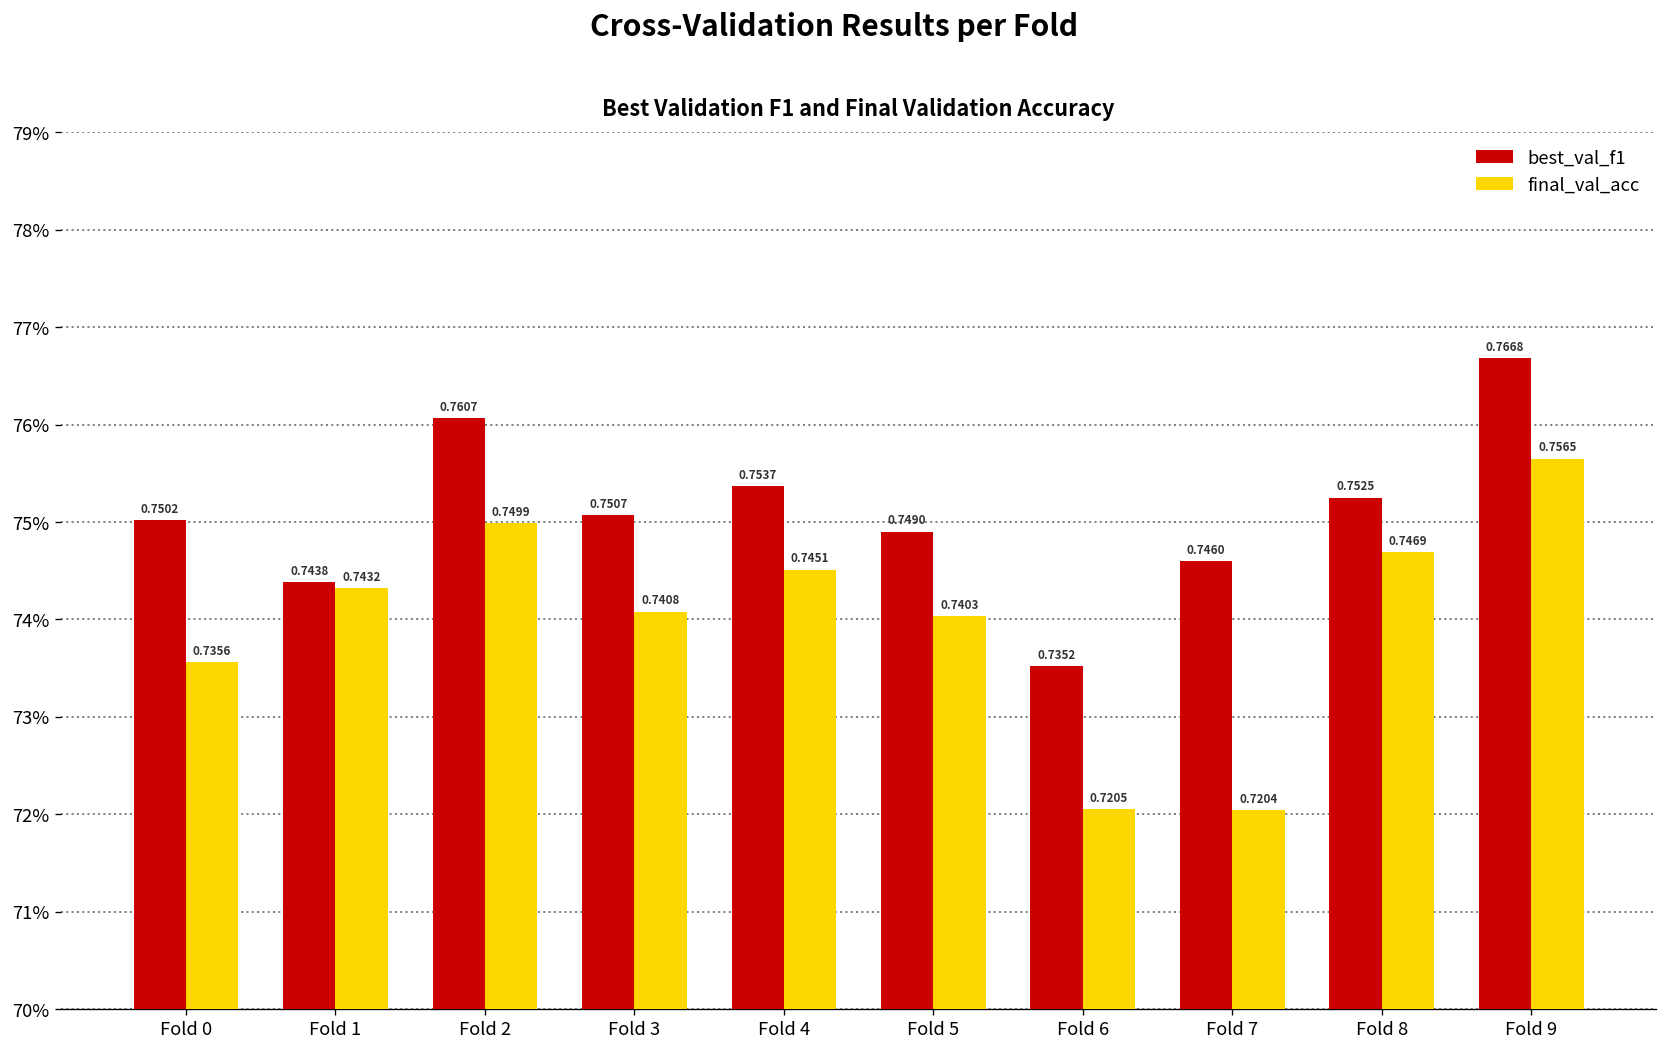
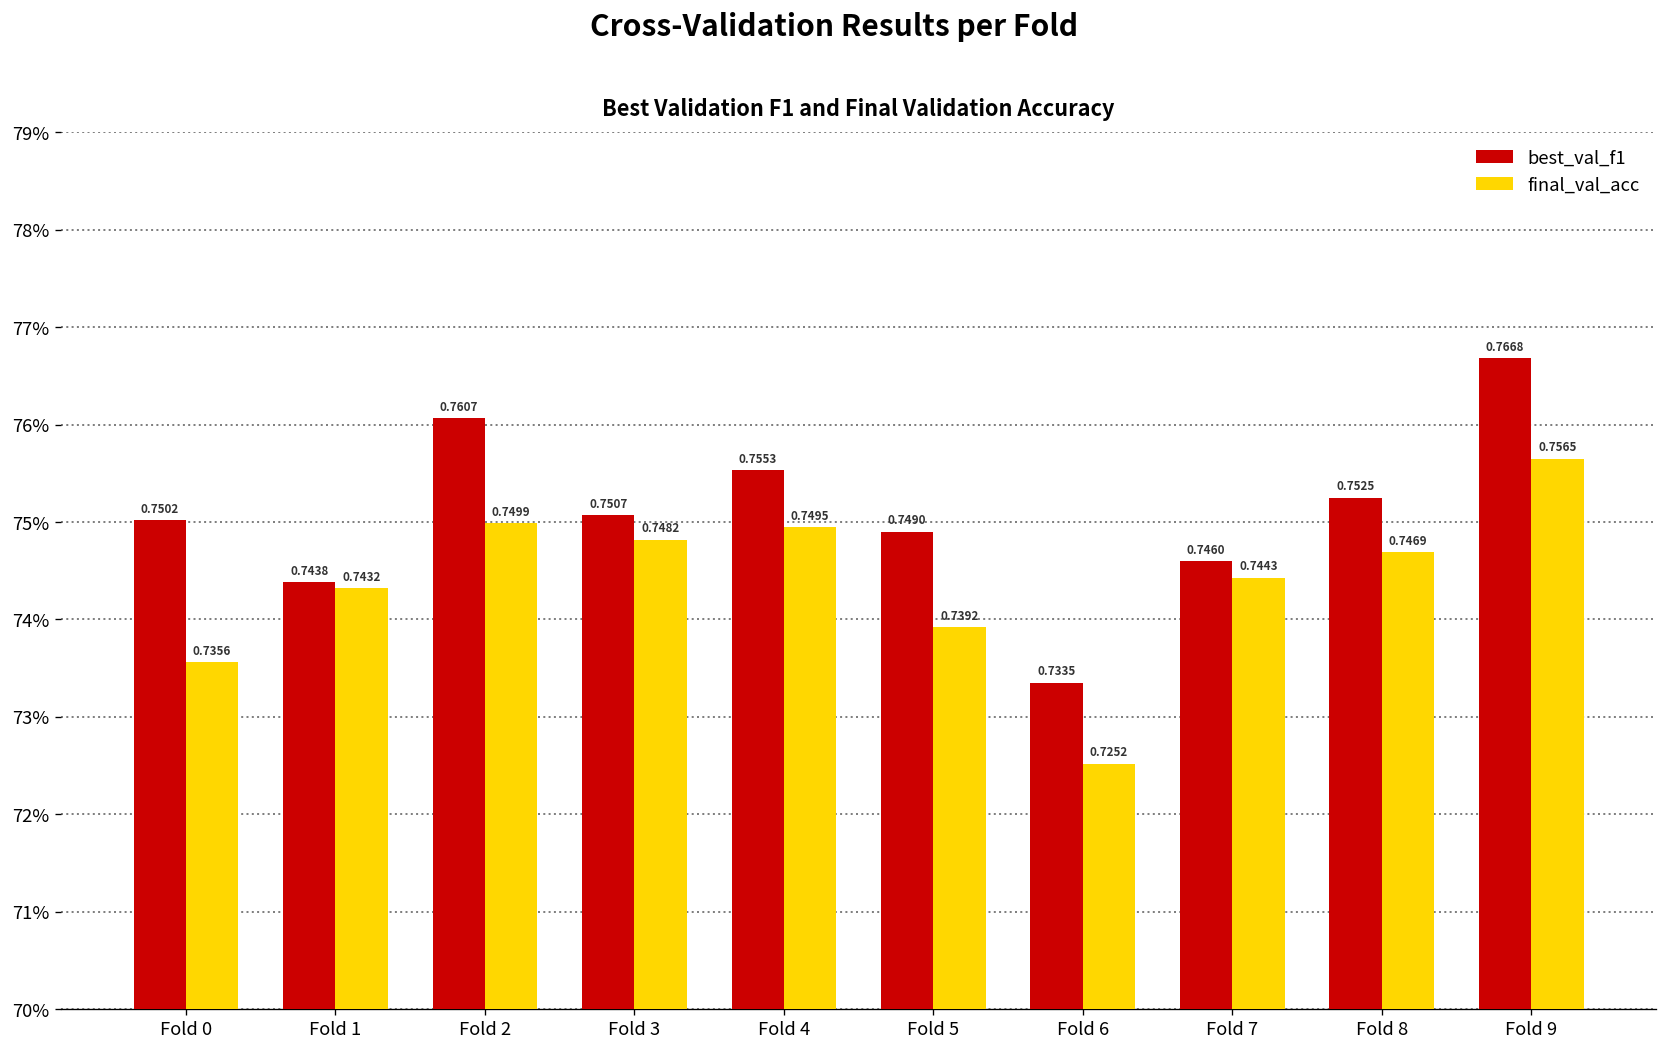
final_val_acc, Fold 3: 0.7408 -> 0.7482
best_val_f1, Fold 4: 0.7537 -> 0.7553
final_val_acc, Fold 4: 0.7451 -> 0.7495
final_val_acc, Fold 5: 0.7403 -> 0.7392
best_val_f1, Fold 6: 0.7352 -> 0.7335
final_val_acc, Fold 6: 0.7205 -> 0.7252
final_val_acc, Fold 7: 0.7204 -> 0.7443
